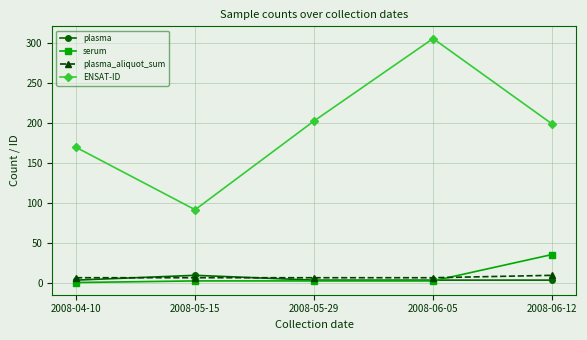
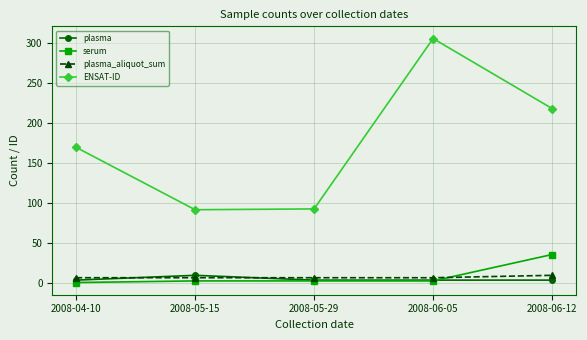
ENSAT-ID, 2008-05-29: 200 -> 90
ENSAT-ID, 2008-06-12: 200 -> 220
